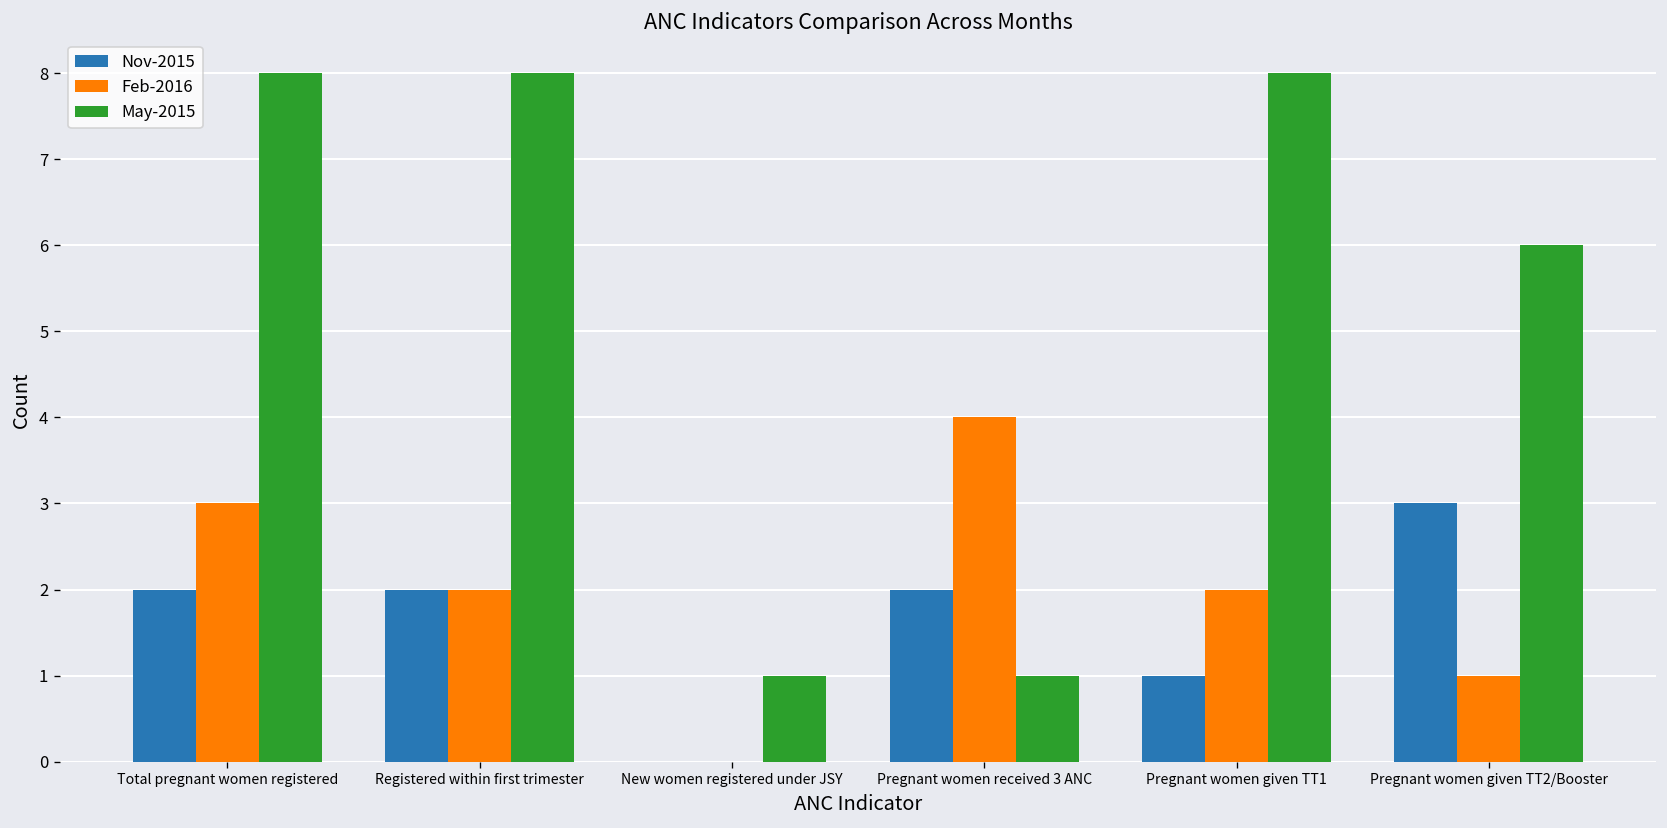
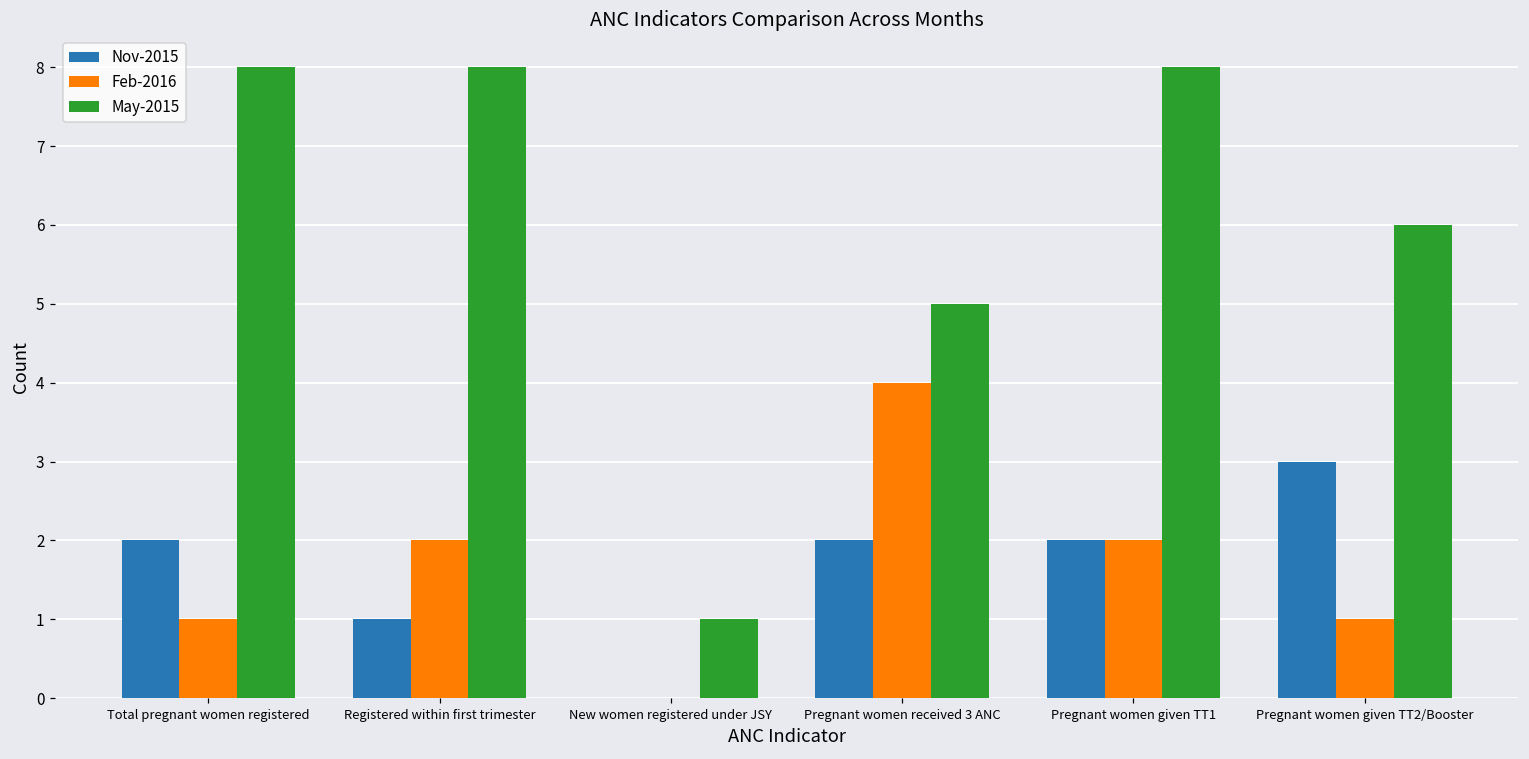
Feb-2016, Total pregnant women registered: 3 -> 1
Nov-2015, Registered within first trimester: 2 -> 1
May-2015, Pregnant women received 3 ANC: 1 -> 5
Nov-2015, Pregnant women given TT1: 1 -> 2
